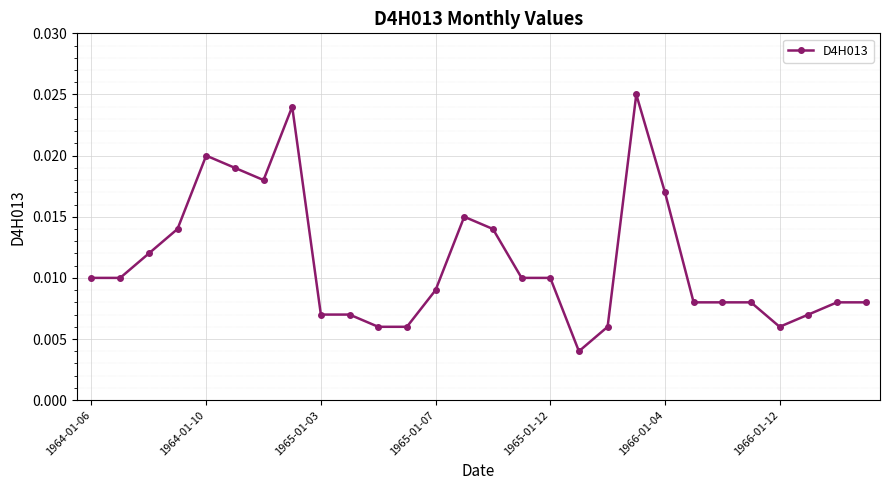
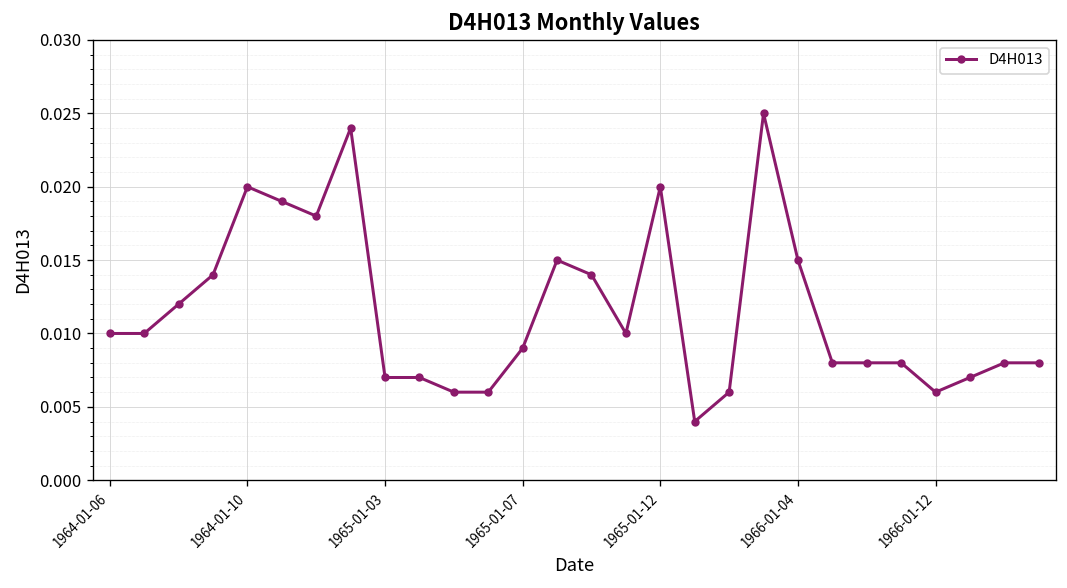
1965-01-12: 0.01 -> 0.02
1966-01-04: 0.017 -> 0.015
